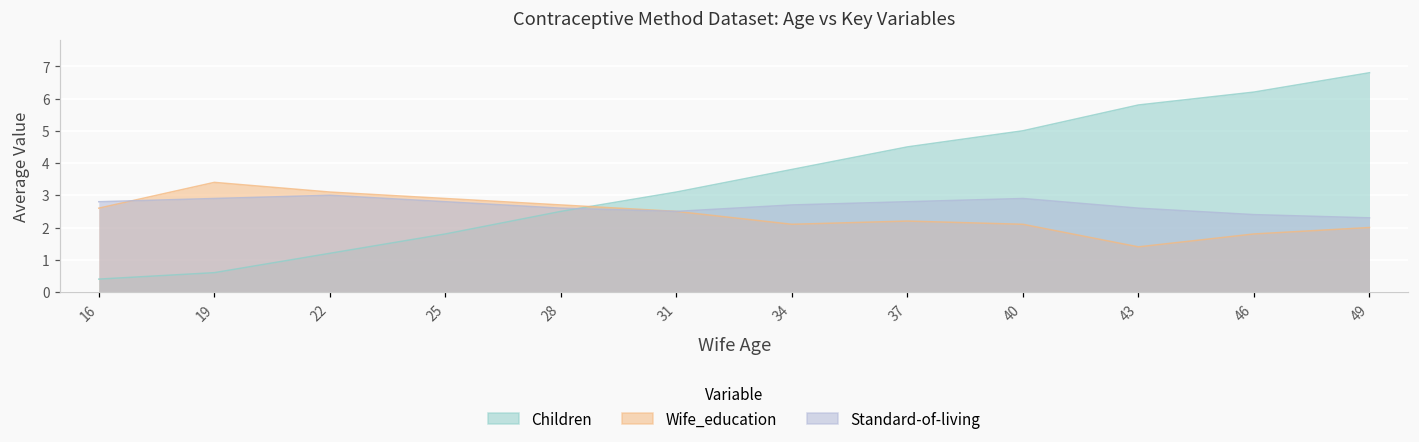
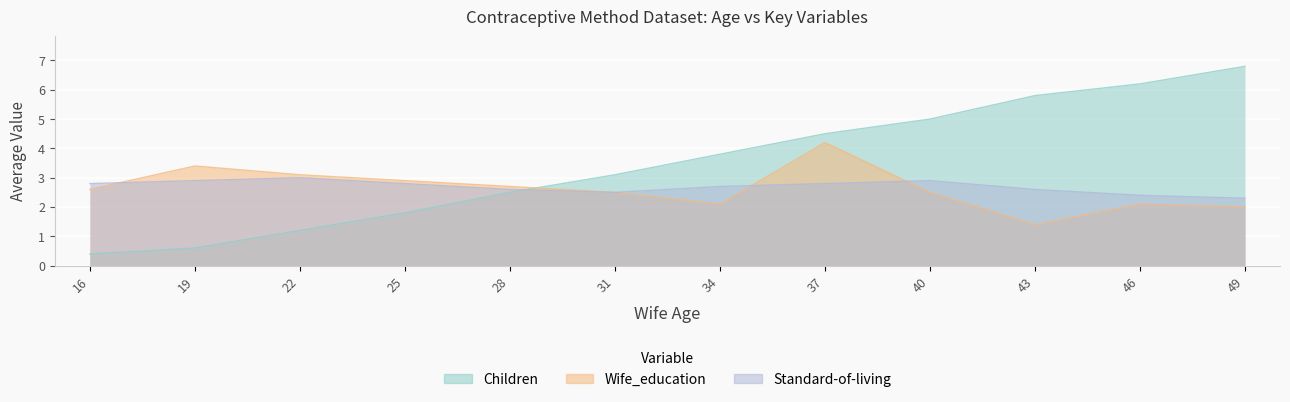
Wife_education, 37: 2.2 -> 4.2
Wife_education, 40: 2.1 -> 2.5
Wife_education, 46: 1.8 -> 2.1
